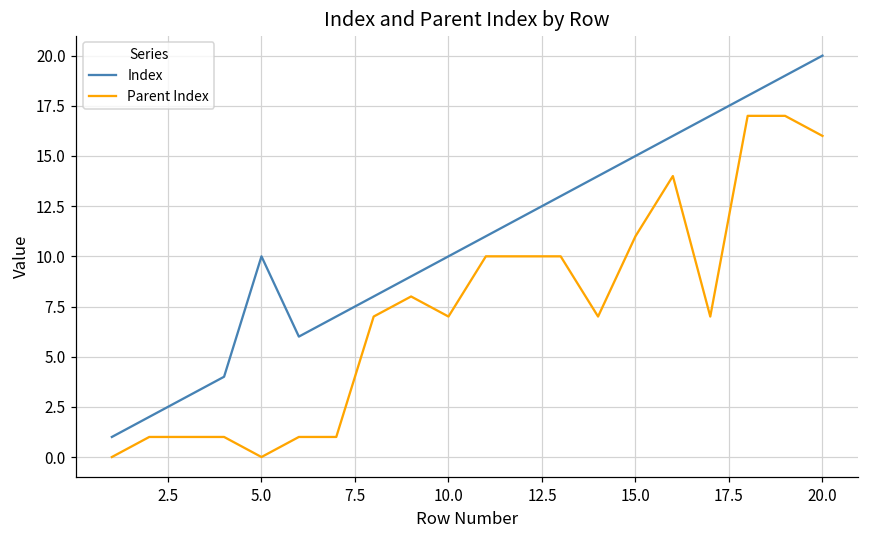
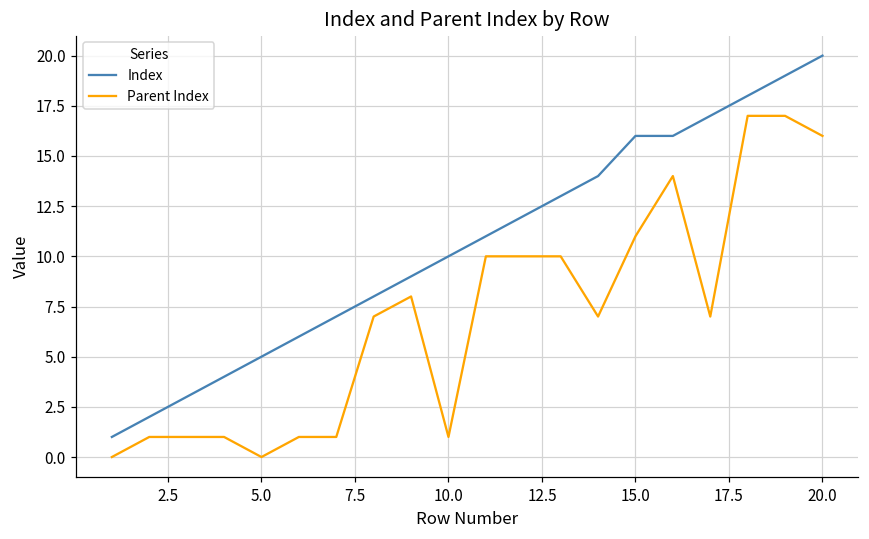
Index, 5.0: 10 -> 5
Parent Index, 10.0: 7 -> 1
Index, 15.0: 15 -> 16
